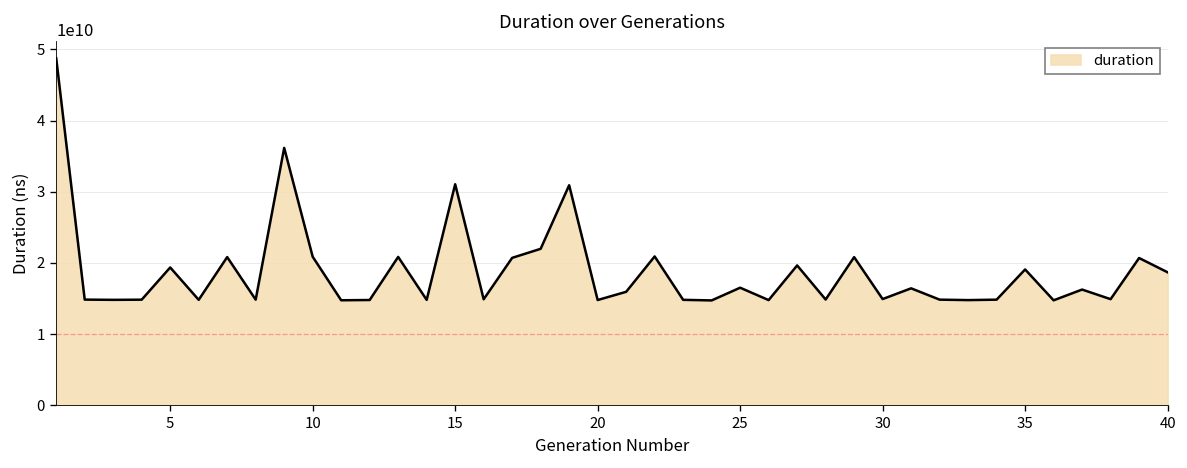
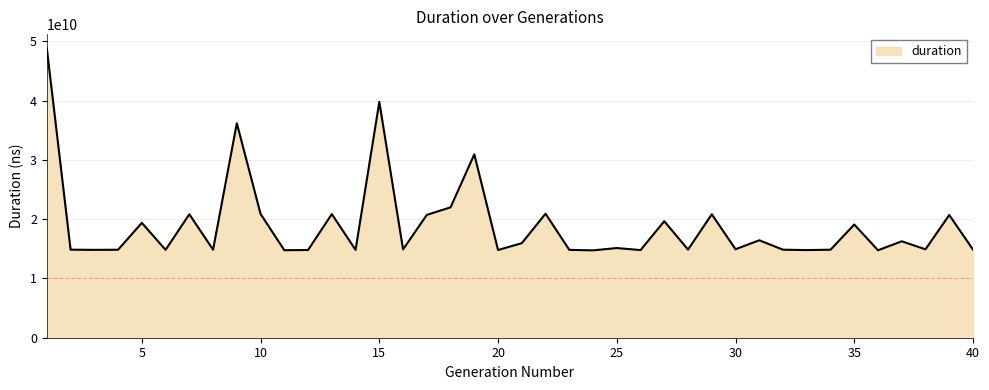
15: 31000000000 -> 40000000000
25: 17000000000 -> 15000000000
40: 19000000000 -> 15000000000
